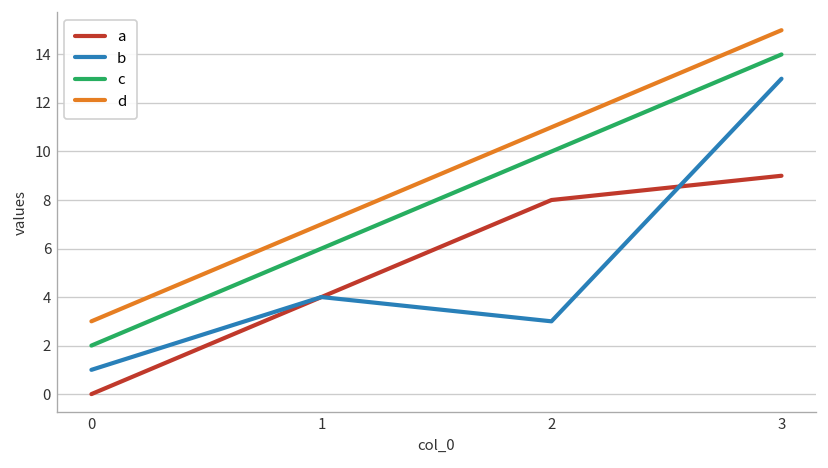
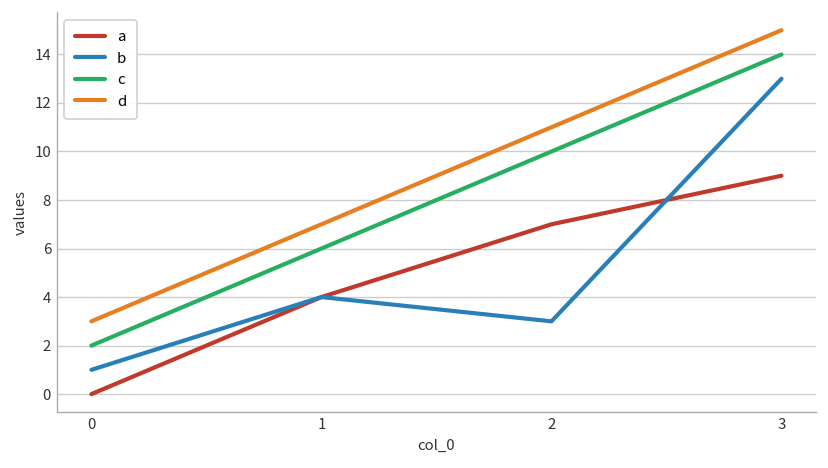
a, 2: 8 -> 7
